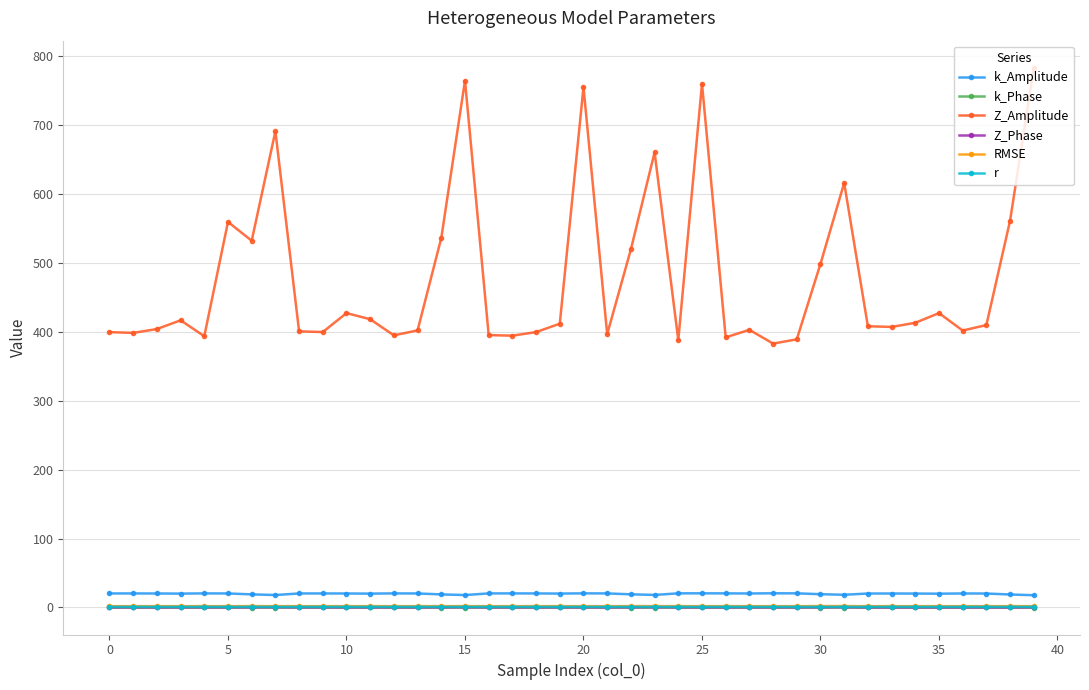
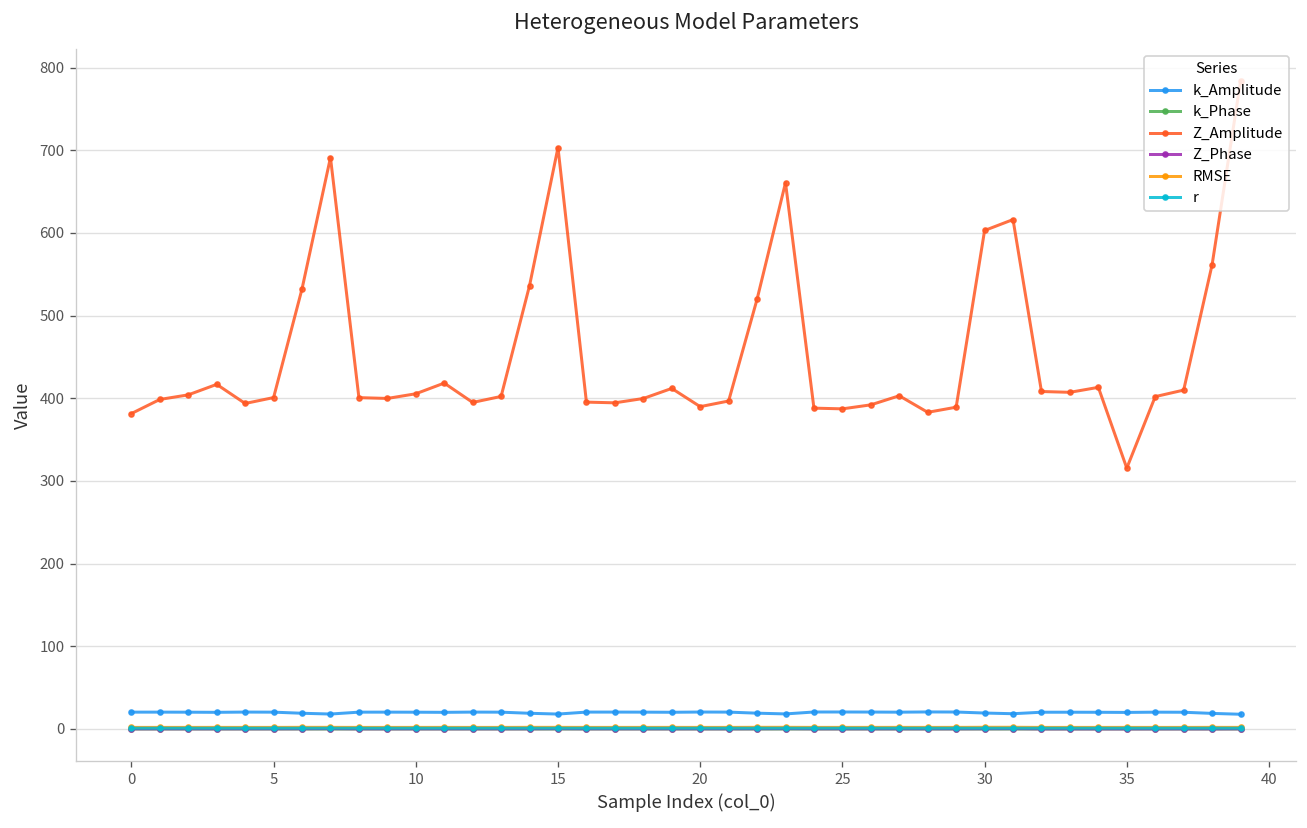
Z_Amplitude, 0: 400 -> 380
Z_Amplitude, 5: 560 -> 400
Z_Amplitude, 10: 430 -> 410
Z_Amplitude, 15: 760 -> 700
Z_Amplitude, 20: 760 -> 390
Z_Amplitude, 25: 760 -> 390
Z_Amplitude, 30: 500 -> 600
Z_Amplitude, 35: 430 -> 320
